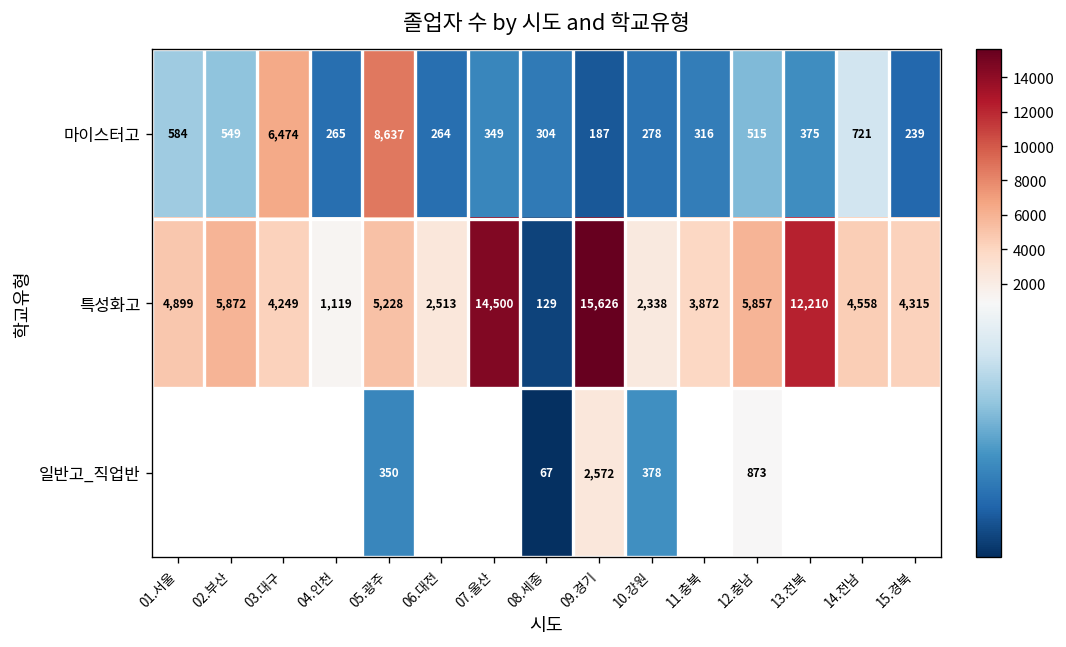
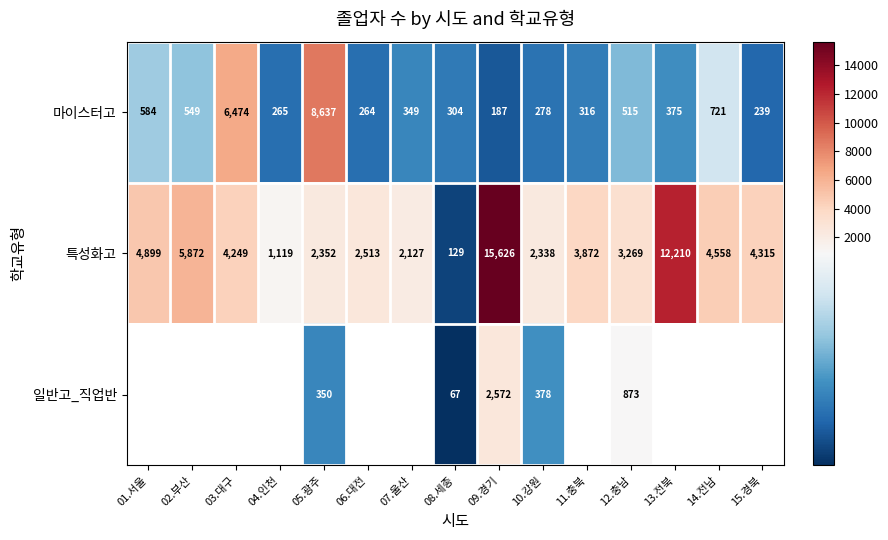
특성화고, 05.광주: 5,228 -> 2,352
특성화고, 07.울산: 14,500 -> 2,127
특성화고, 12.충남: 5,857 -> 3,269
